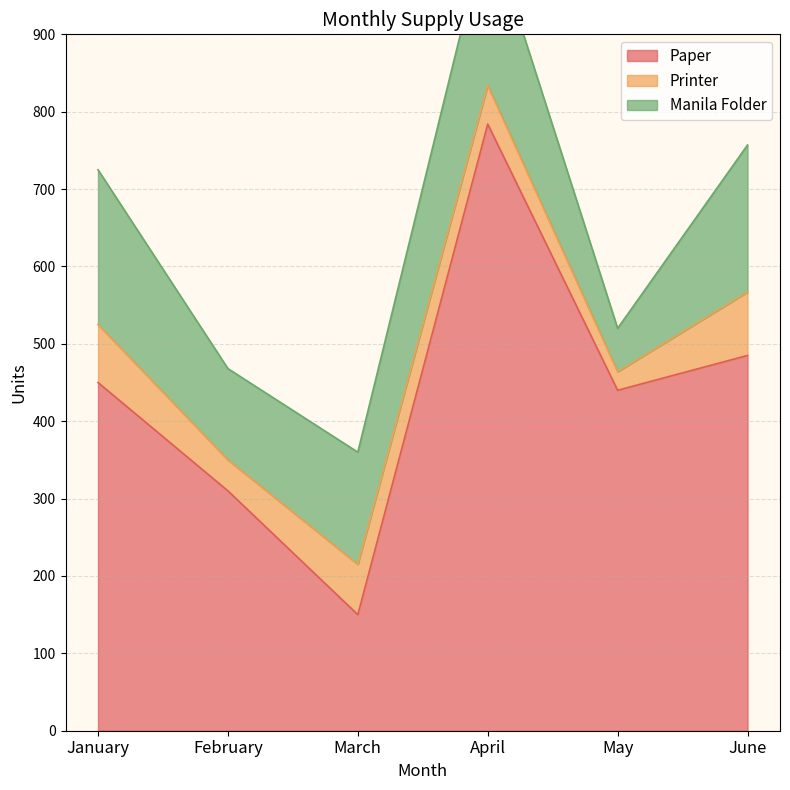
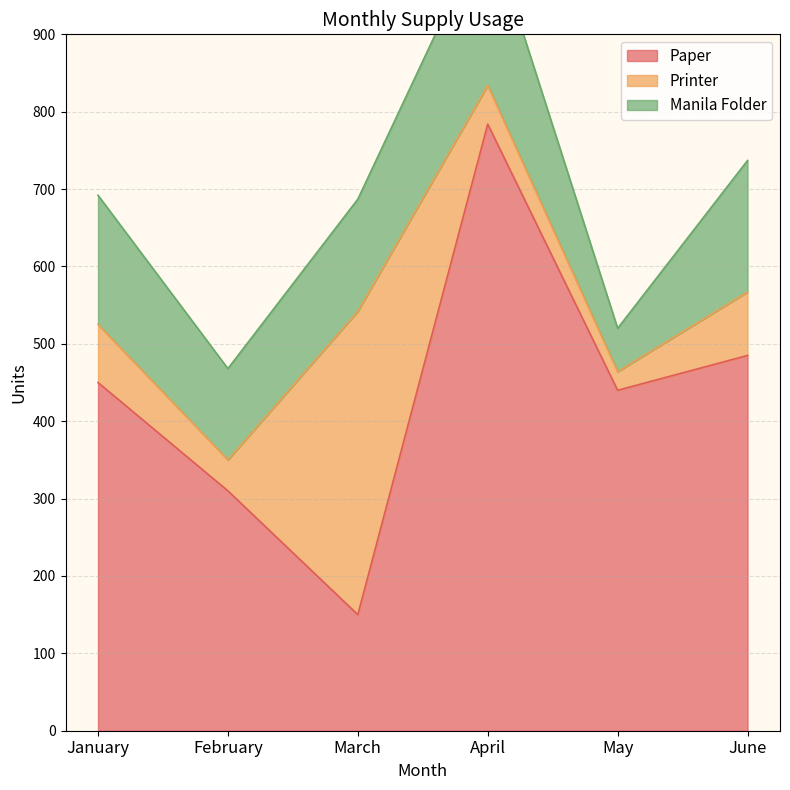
Manila Folder, January: 200 -> 170
Printer, March: 70 -> 390
Manila Folder, June: 190 -> 170
